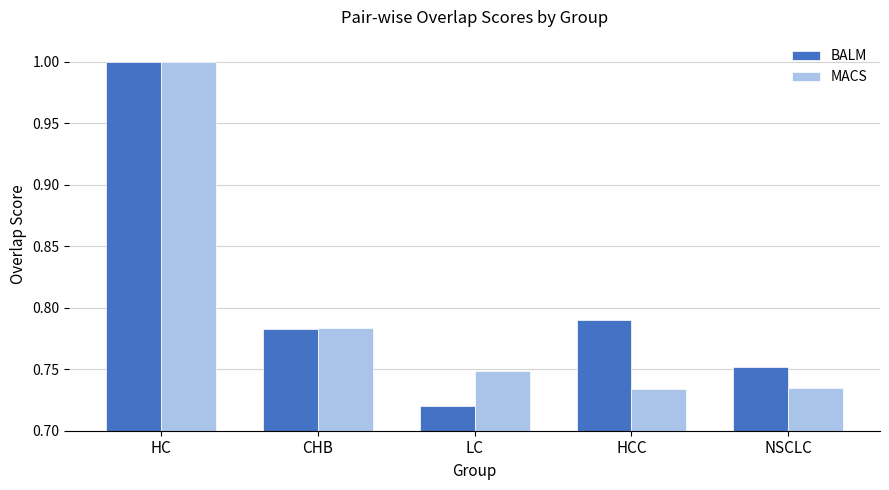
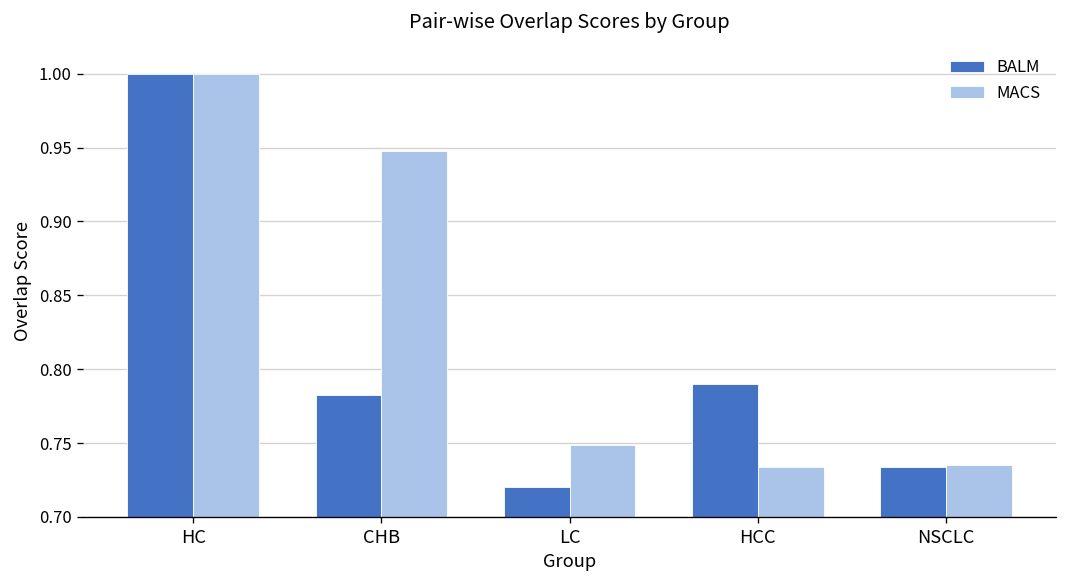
MACS, CHB: 0.783 -> 0.948
BALM, NSCLC: 0.752 -> 0.734
